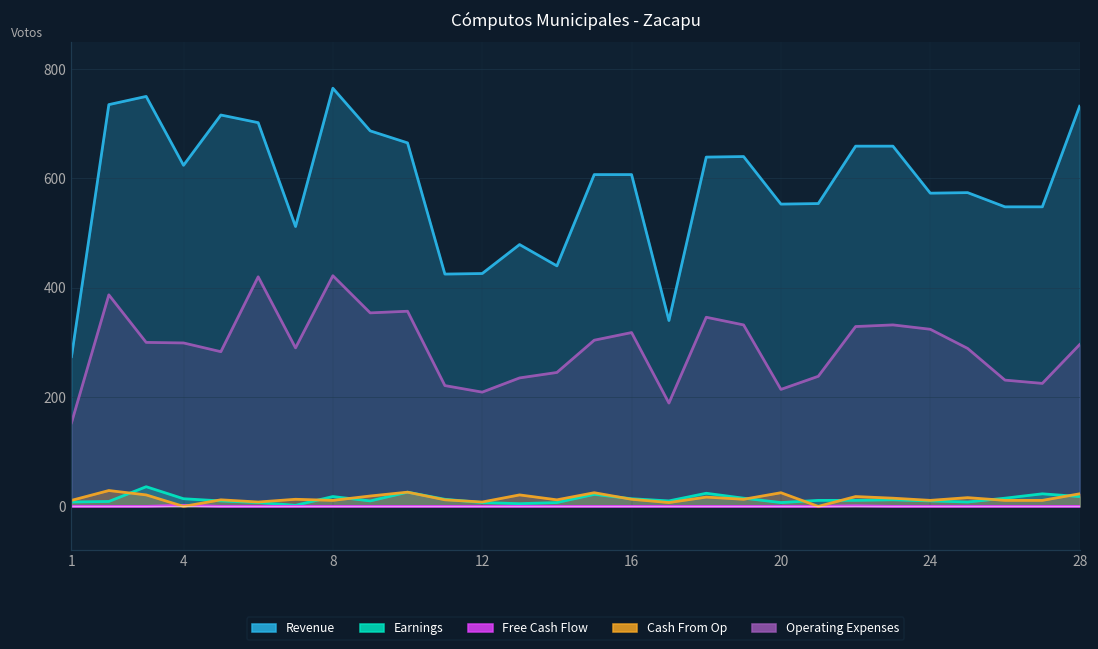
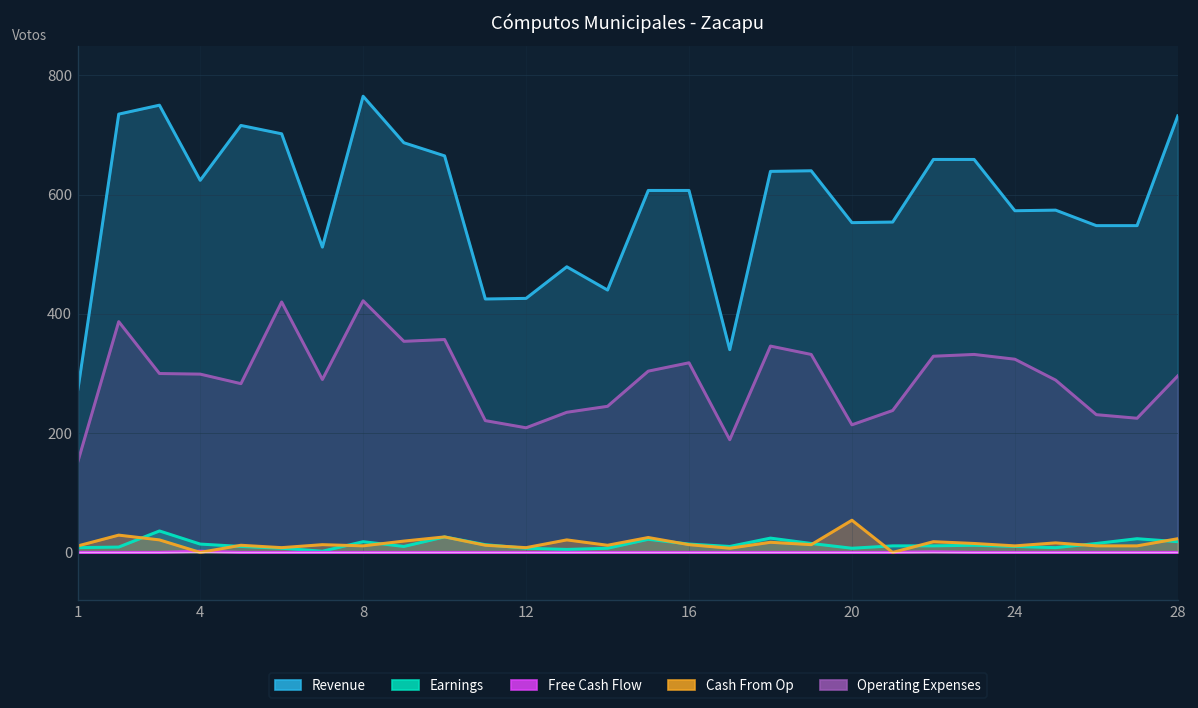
Cash From Op, 20: 30 -> 50
